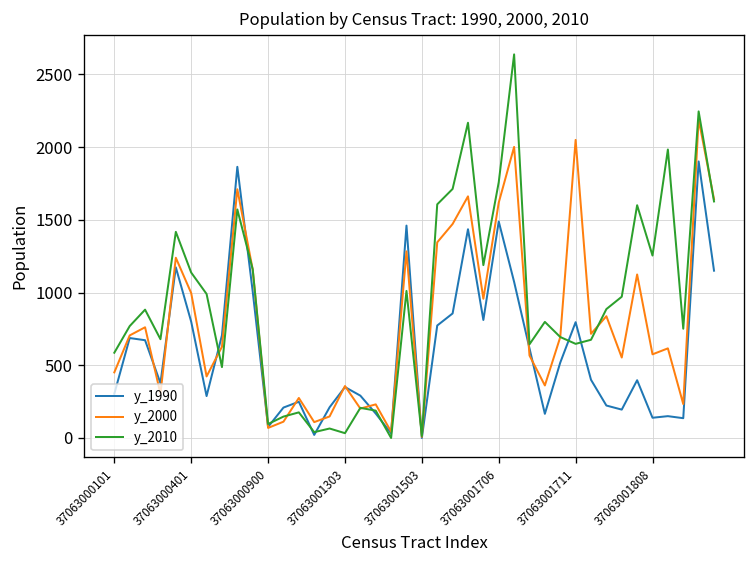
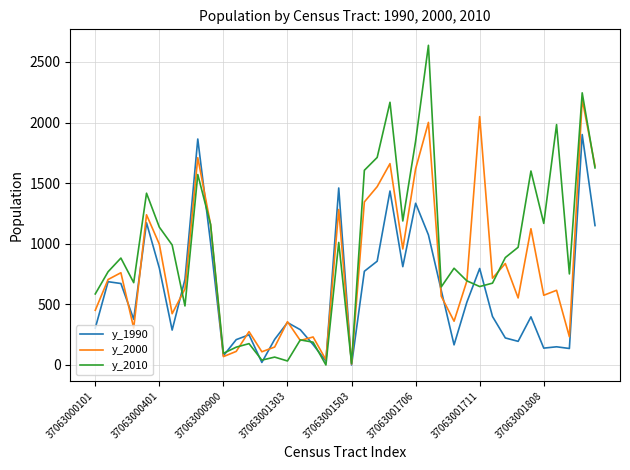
y_1990, 37063001706: 1490 -> 1330
y_2010, 37063001706: 1760 -> 1850
y_2010, 37063001808: 1250 -> 1170
